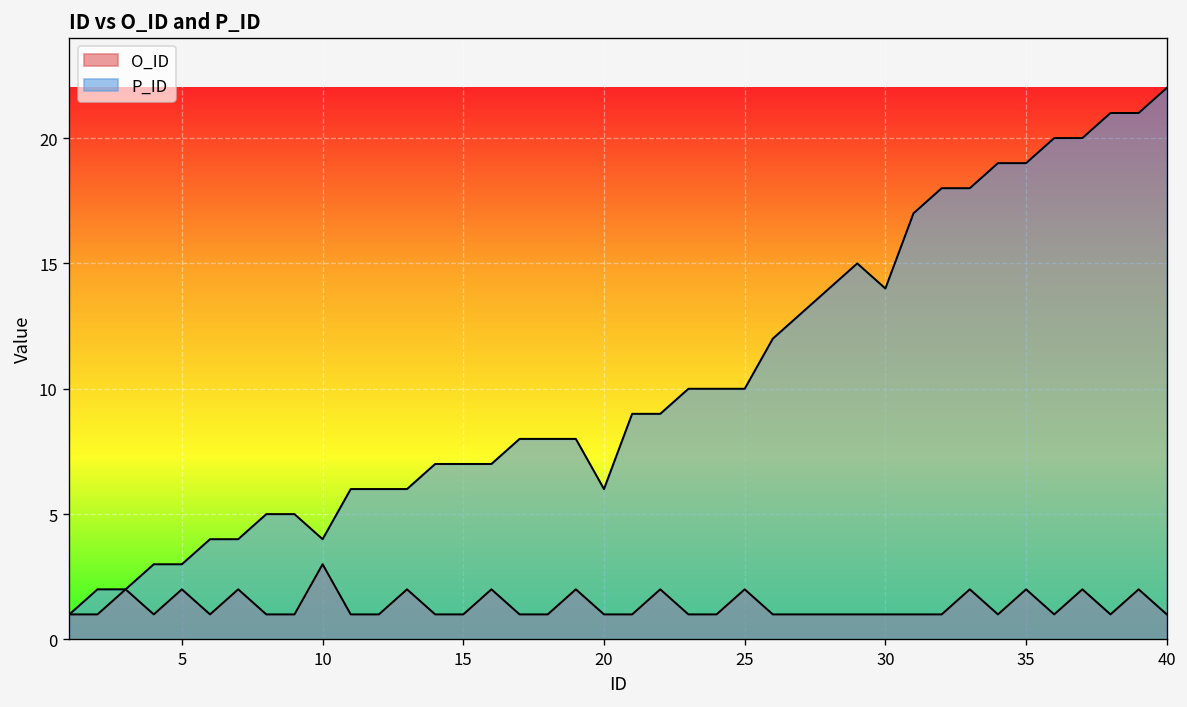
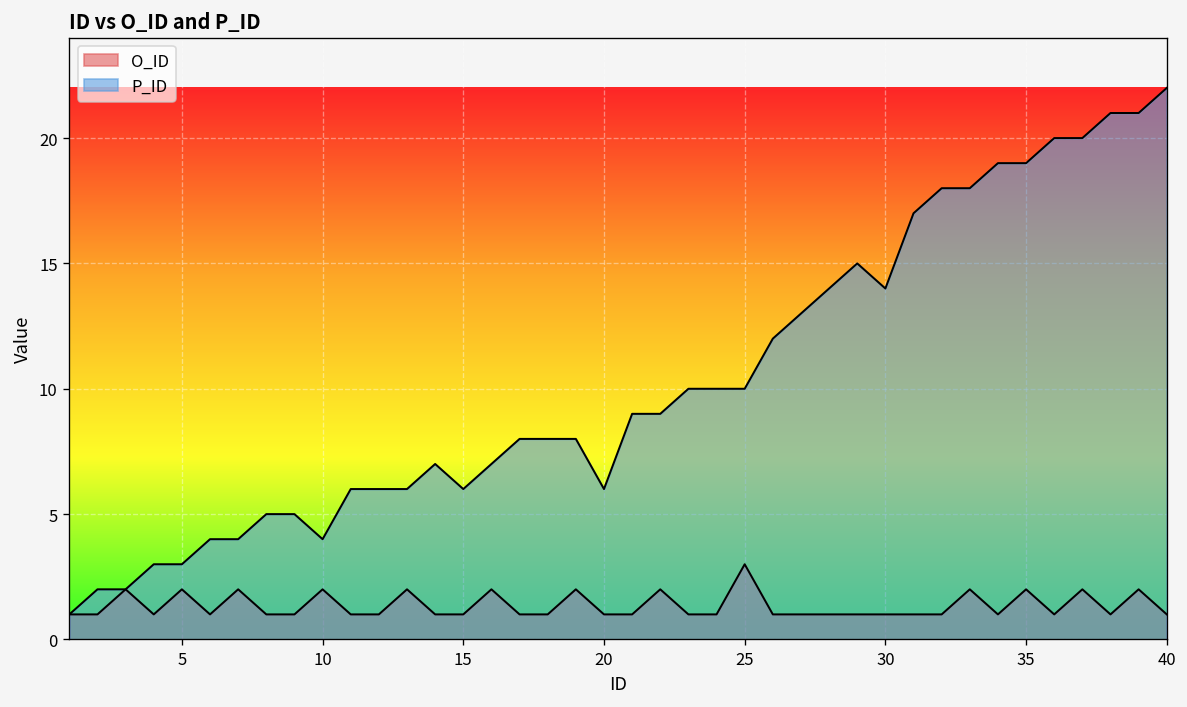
O_ID, 10: 3 -> 2
P_ID, 15: 7 -> 6
O_ID, 25: 2 -> 3
